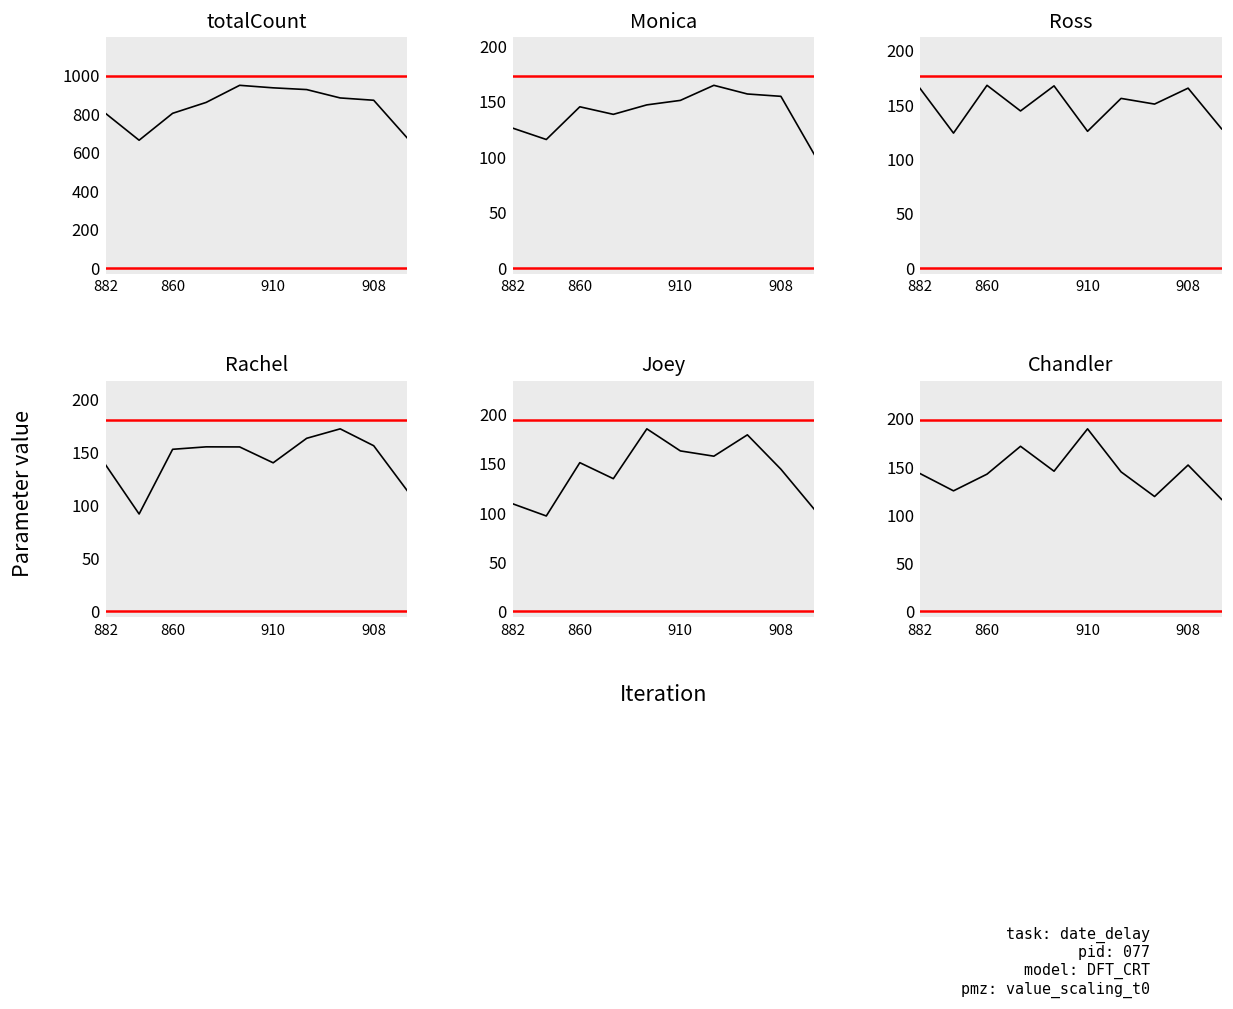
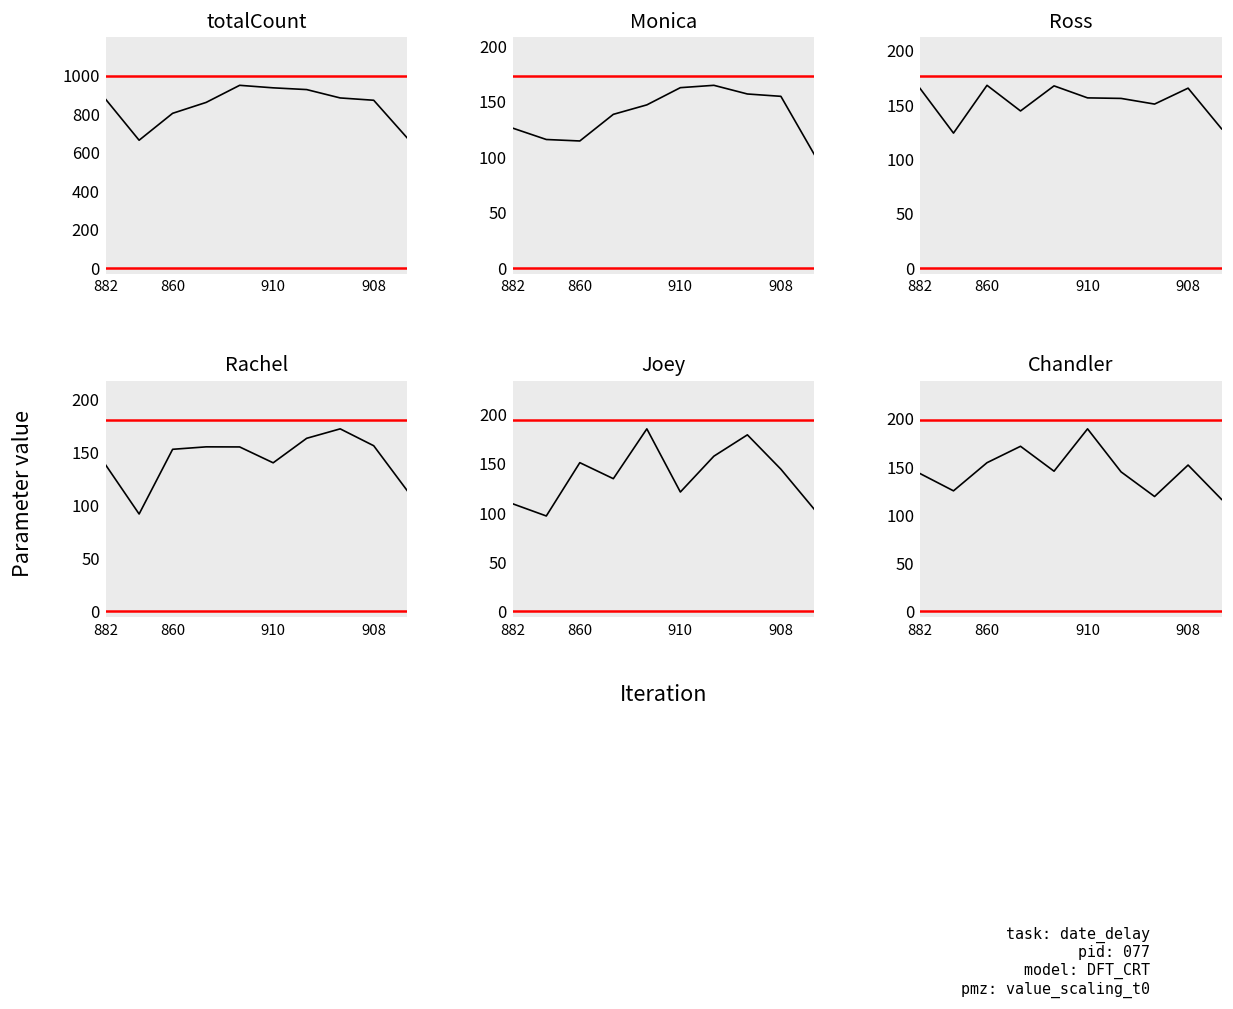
totalCount, 882: 800 -> 880
Monica, 860: 140 -> 110
Monica, 910: 150 -> 160
Ross, 910: 130 -> 160
Joey, 910: 160 -> 120
Chandler, 860: 140 -> 150
